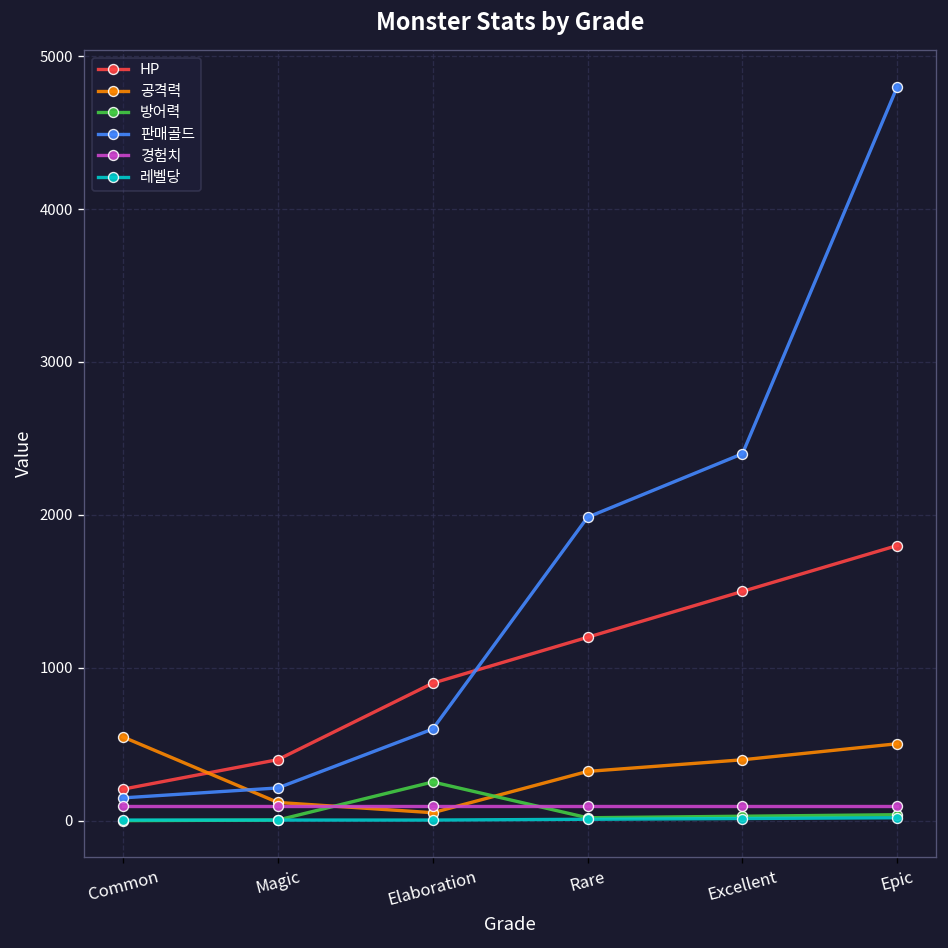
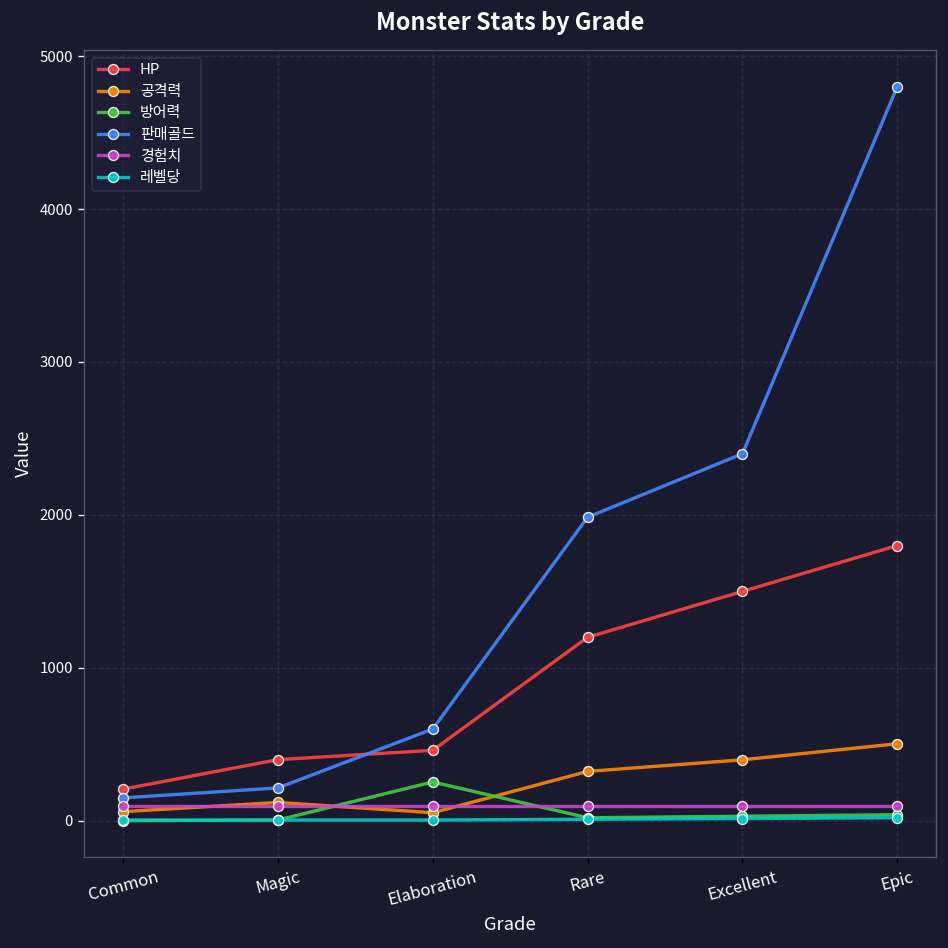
공격력, Common: 550 -> 60
HP, Elaboration: 900 -> 460
